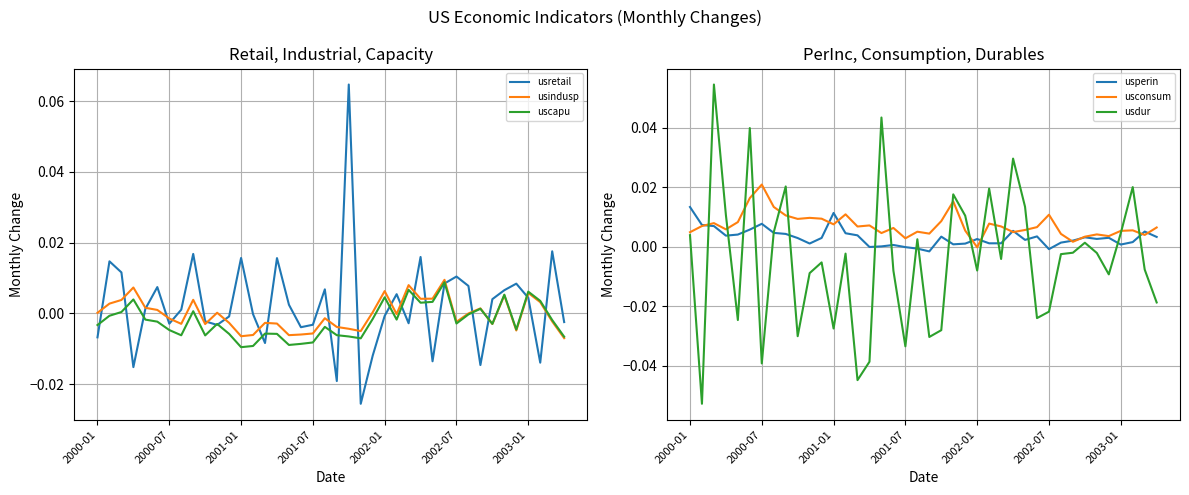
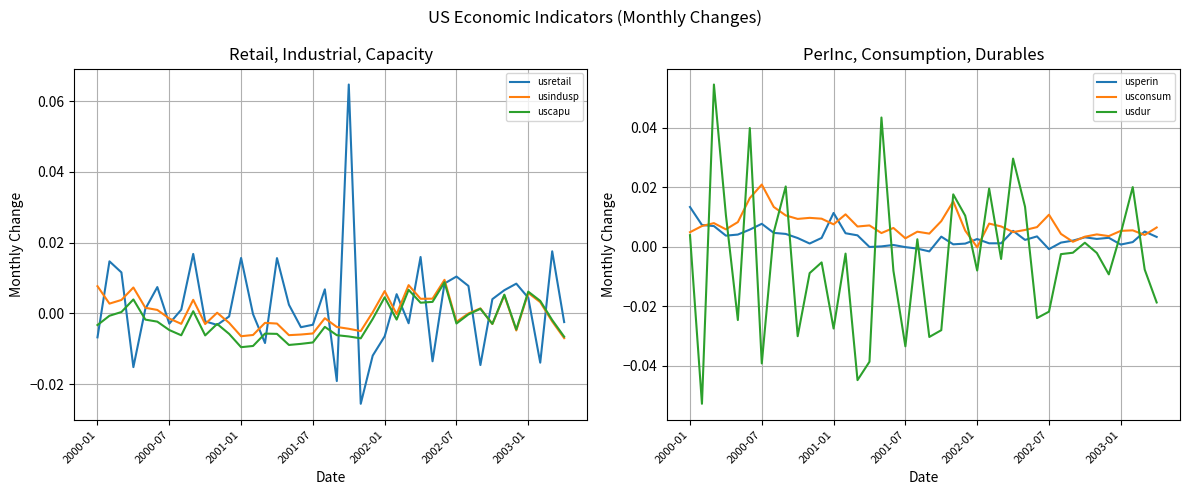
Retail, Industrial, Capacity, usindusp, 2000-01: 0.000 -> 0.008
Retail, Industrial, Capacity, usretail, 2002-01: -0.001 -> -0.006
